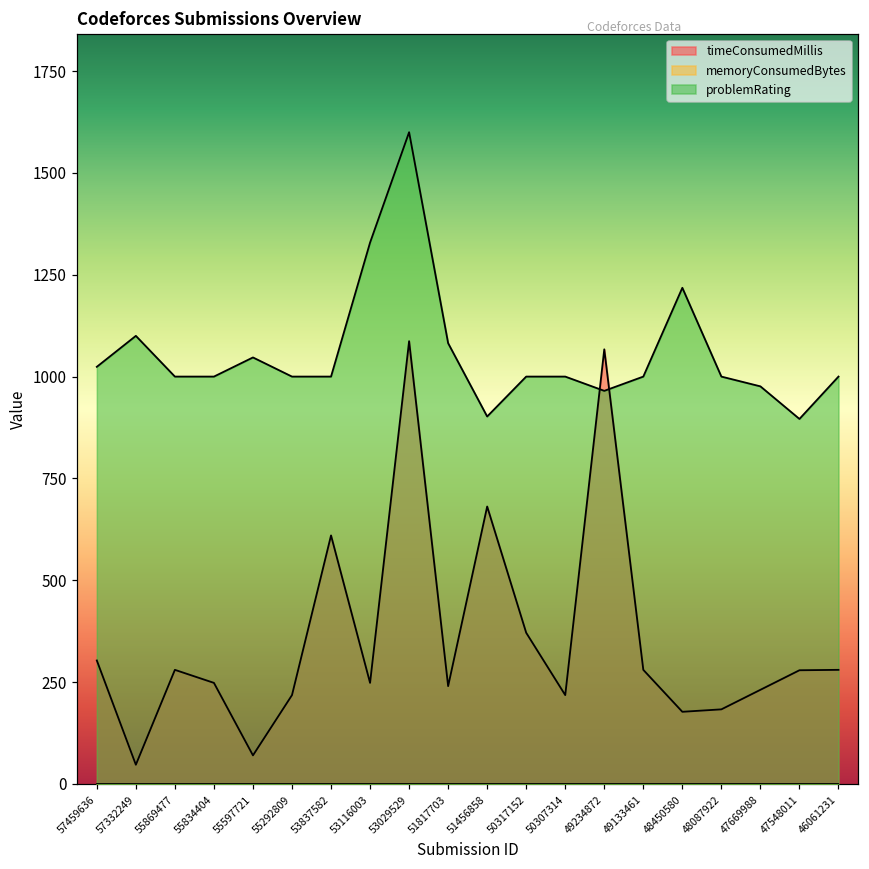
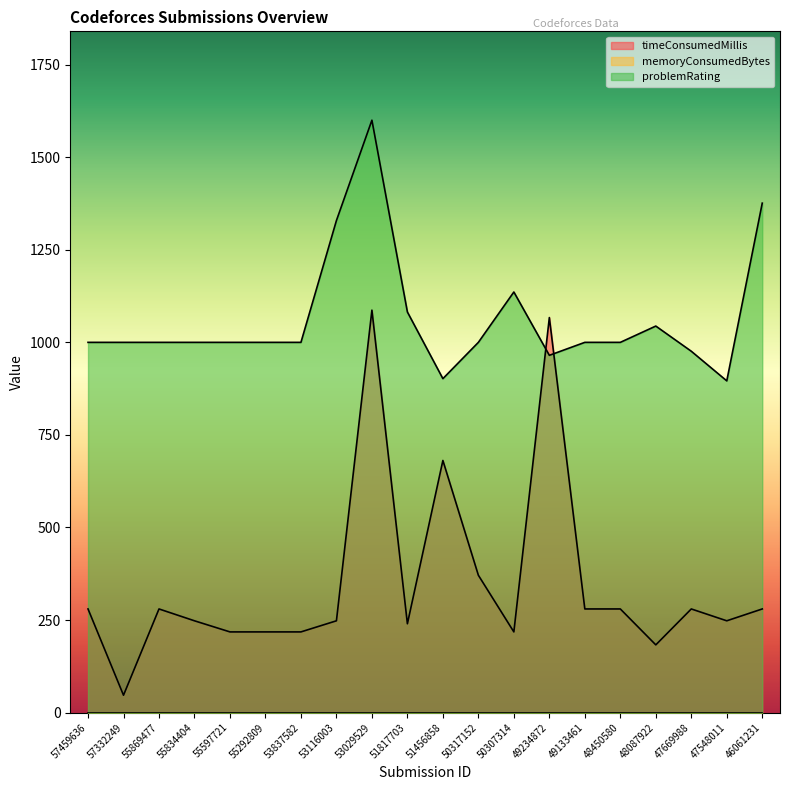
timeConsumedMillis, 57459636: 300 -> 280
problemRating, 57459636: 1020 -> 1000
problemRating, 57332249: 1100 -> 1000
timeConsumedMillis, 55597721: 70 -> 220
problemRating, 55597721: 1050 -> 1000
timeConsumedMillis, 53837582: 610 -> 220
problemRating, 50307314: 1000 -> 1140
timeConsumedMillis, 48450580: 180 -> 280
problemRating, 48450580: 1220 -> 1000
problemRating, 48087922: 1000 -> 1040
timeConsumedMillis, 47669988: 230 -> 280
timeConsumedMillis, 47548011: 280 -> 250
problemRating, 46061231: 1000 -> 1380
